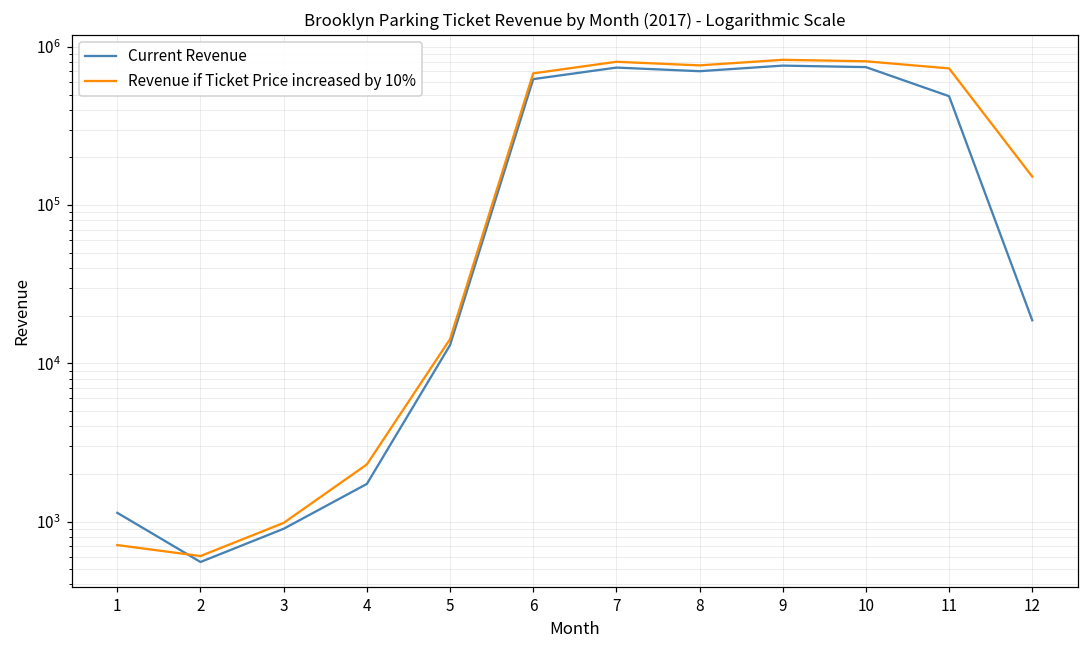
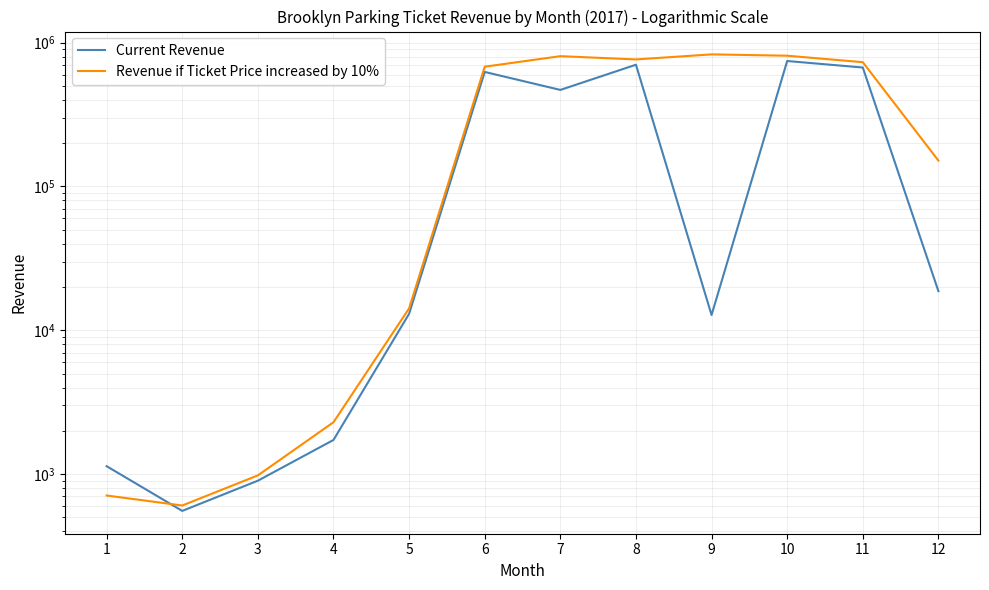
Current Revenue, 7: 700000 -> 470000
Current Revenue, 9: 800000 -> 13000
Current Revenue, 11: 490000 -> 700000
